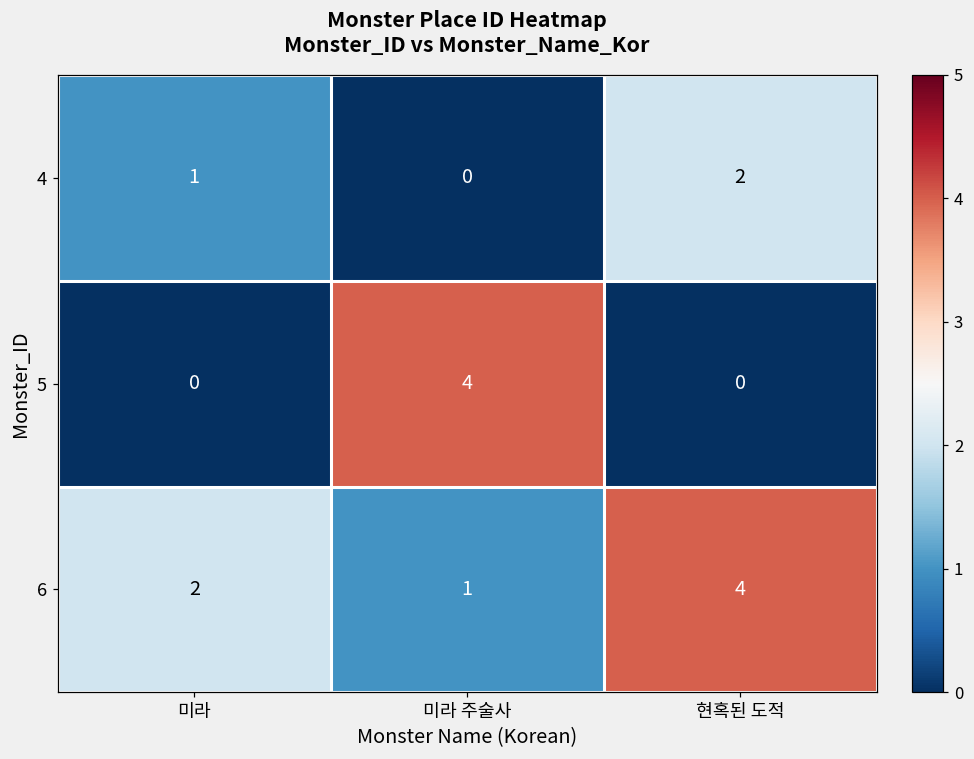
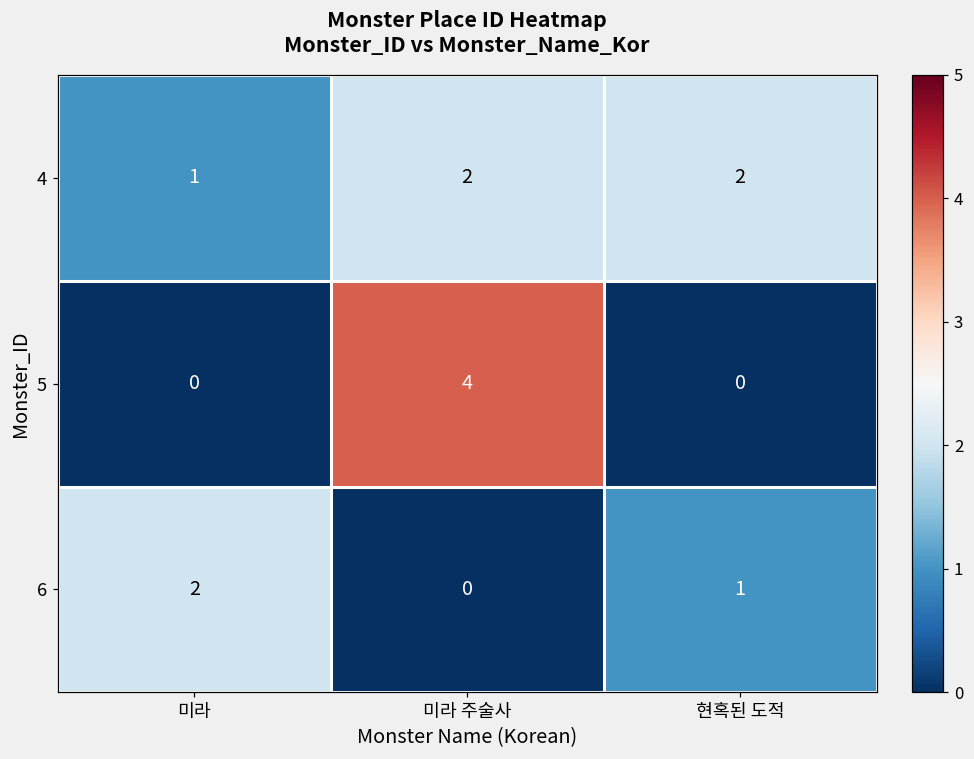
4, 미라 주술사: 0 -> 2
6, 미라 주술사: 1 -> 0
6, 현혹된 도적: 4 -> 1
